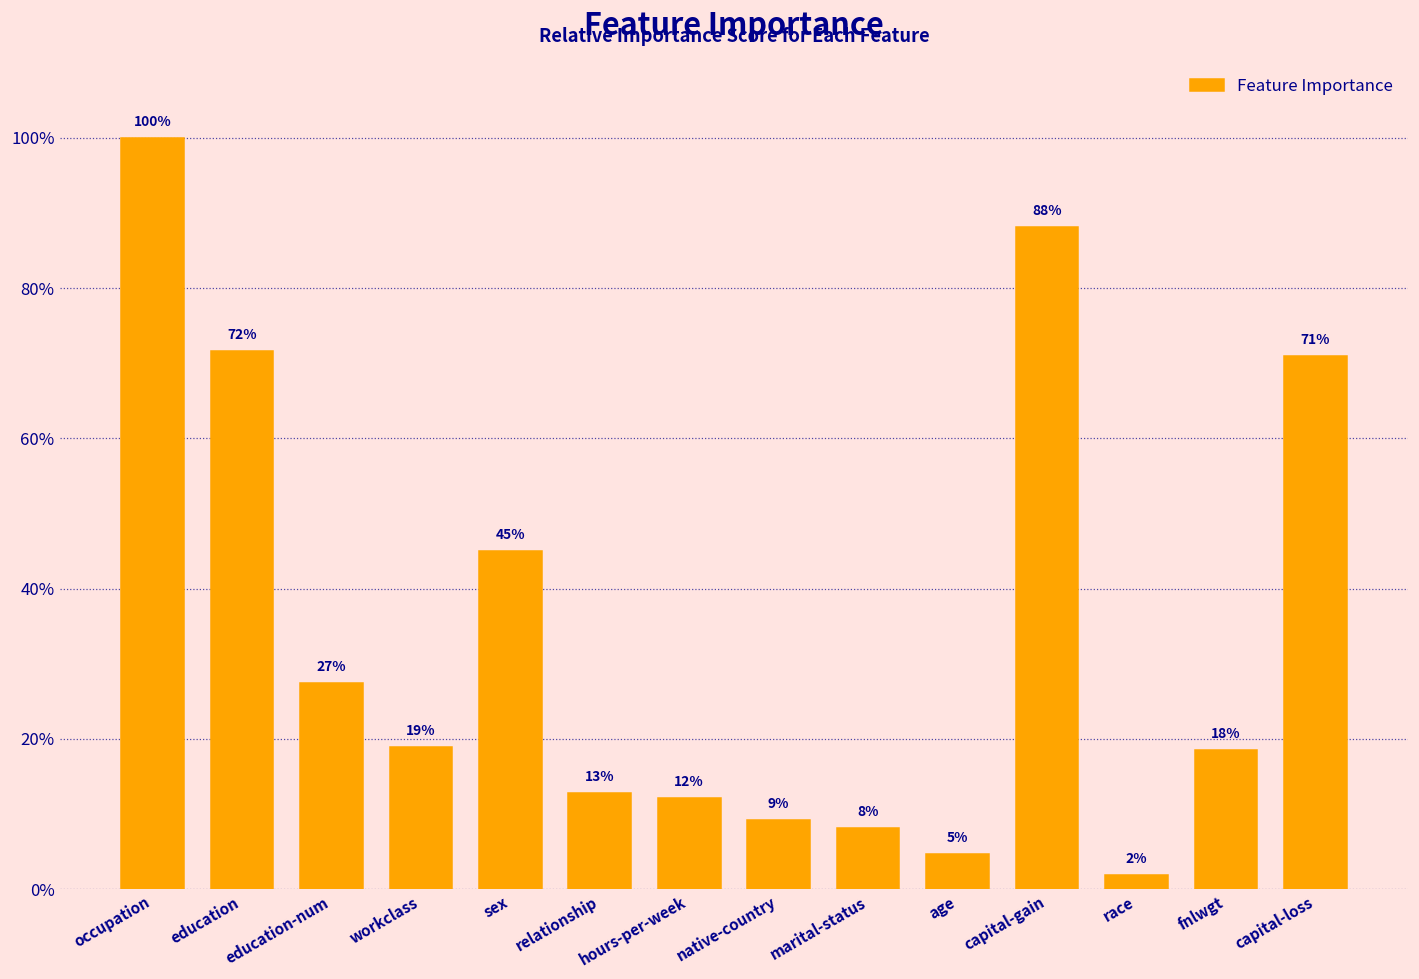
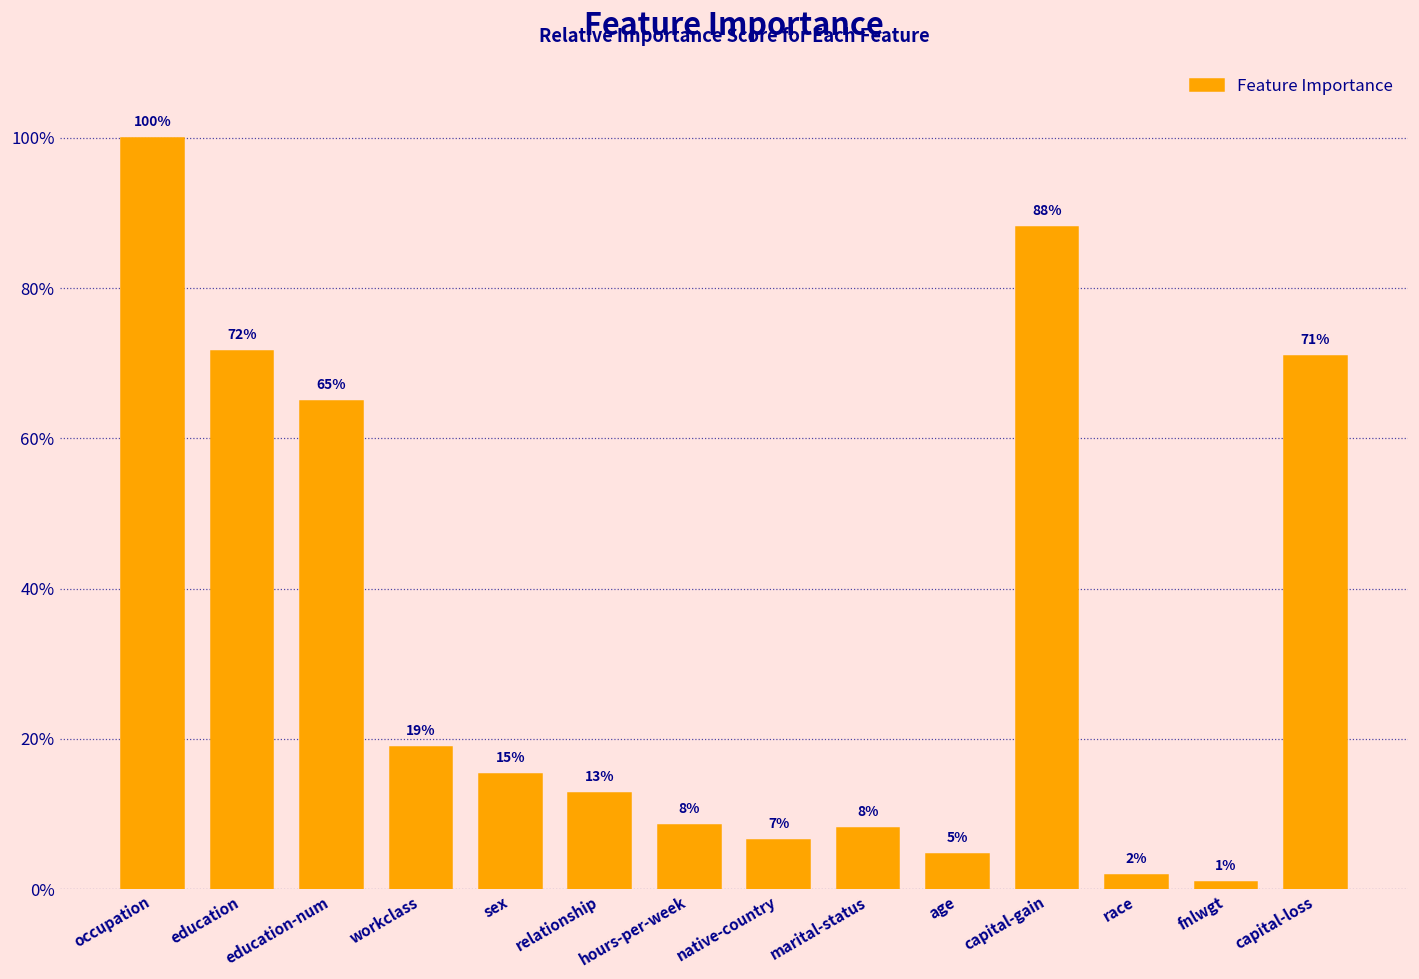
education-num: 27% -> 65%
sex: 45% -> 15%
hours-per-week: 12% -> 8%
native-country: 9% -> 7%
fnlwgt: 18% -> 1%
